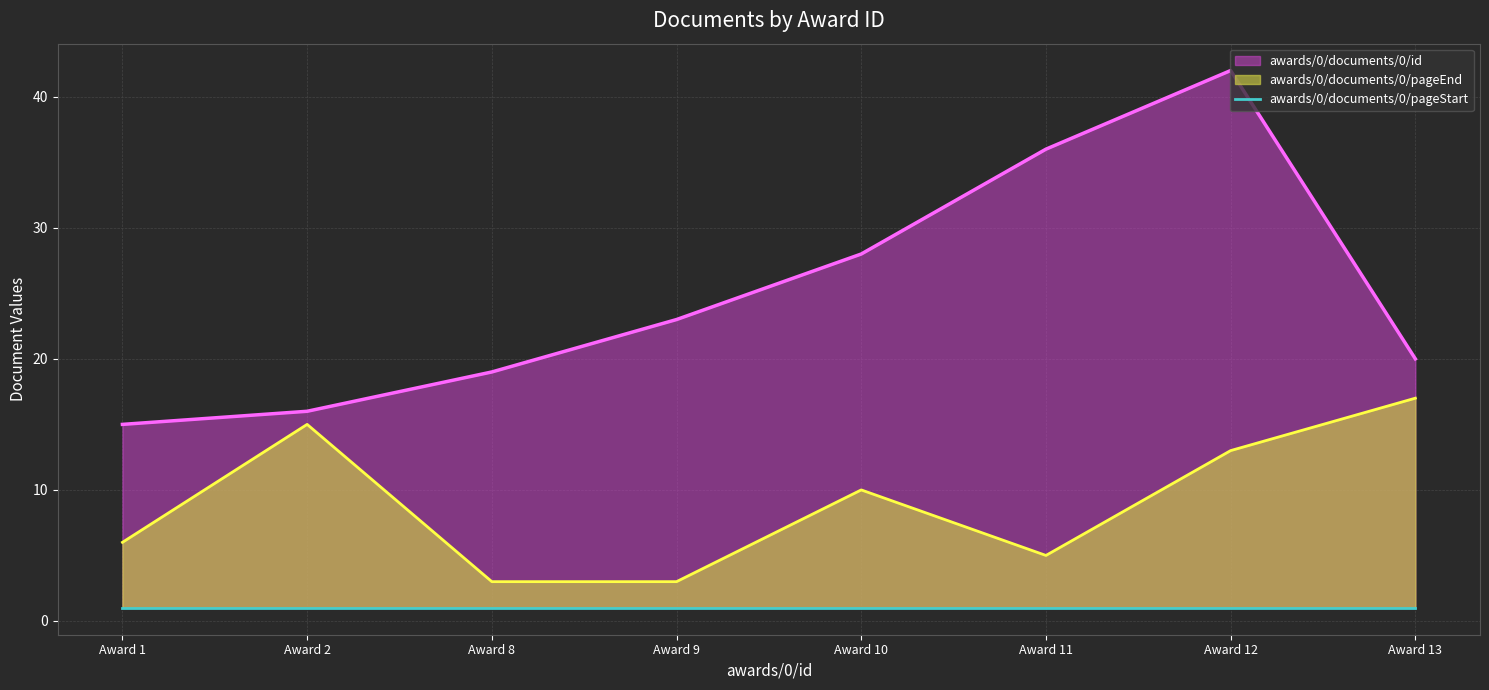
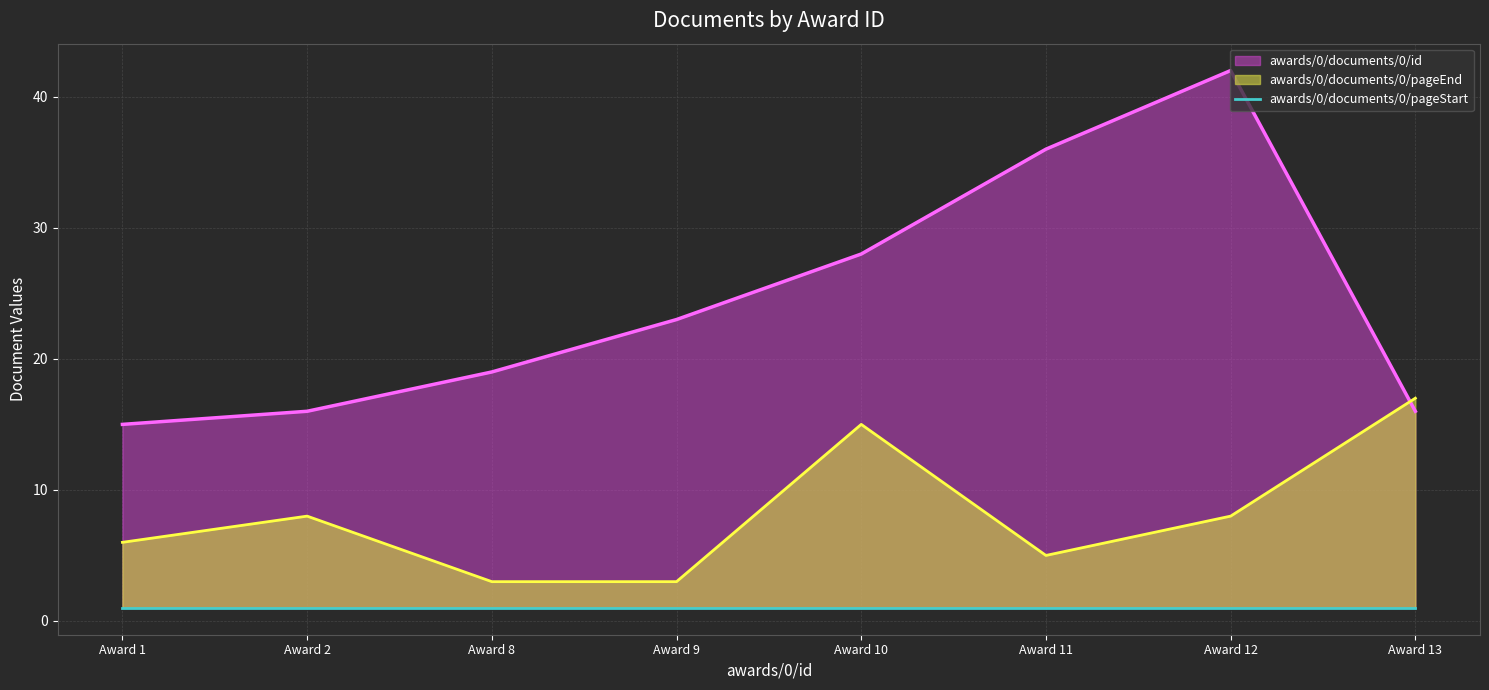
awards/0/documents/0/pageEnd, Award 2: 15 -> 8
awards/0/documents/0/pageEnd, Award 10: 10 -> 15
awards/0/documents/0/pageEnd, Award 12: 13 -> 8
awards/0/documents/0/id, Award 13: 20 -> 16
